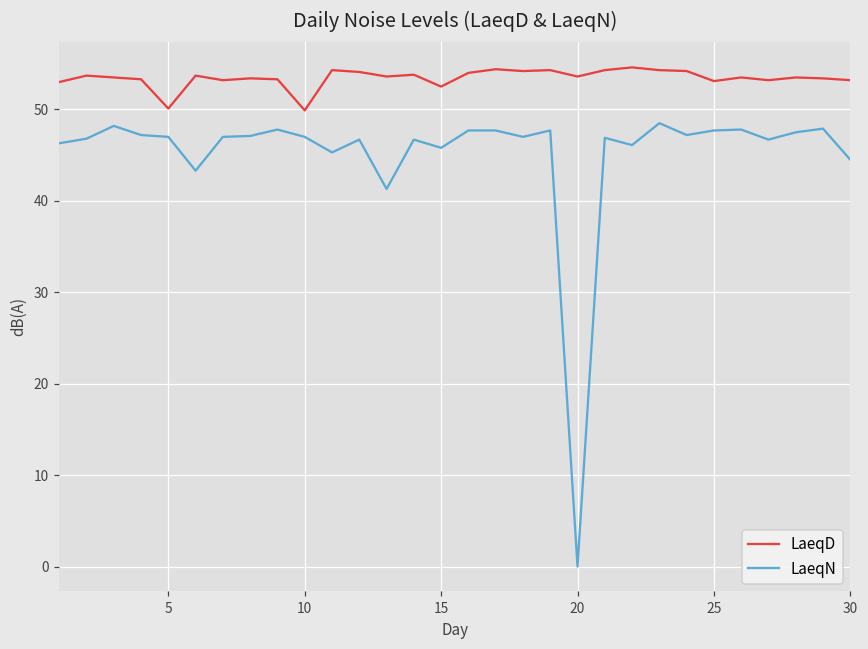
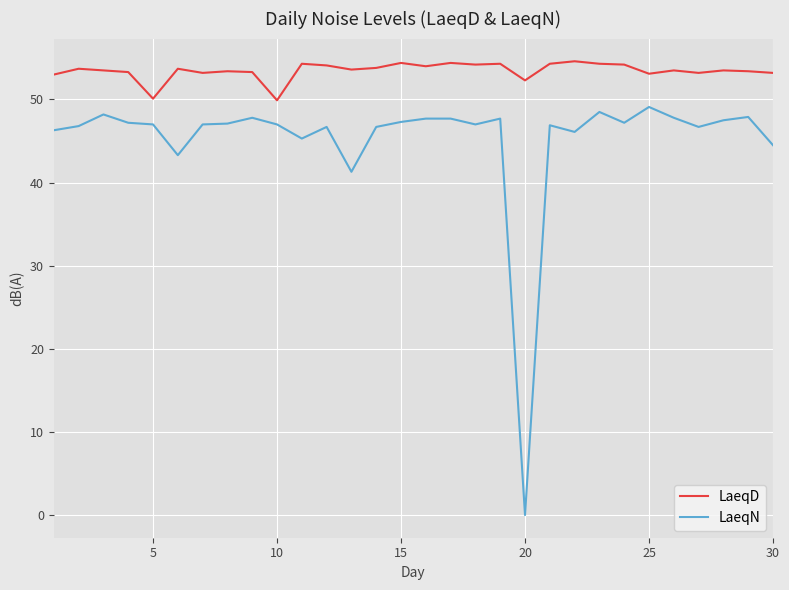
LaeqD, 15: 53 -> 54
LaeqN, 15: 46 -> 47
LaeqD, 20: 54 -> 52
LaeqN, 25: 48 -> 49
